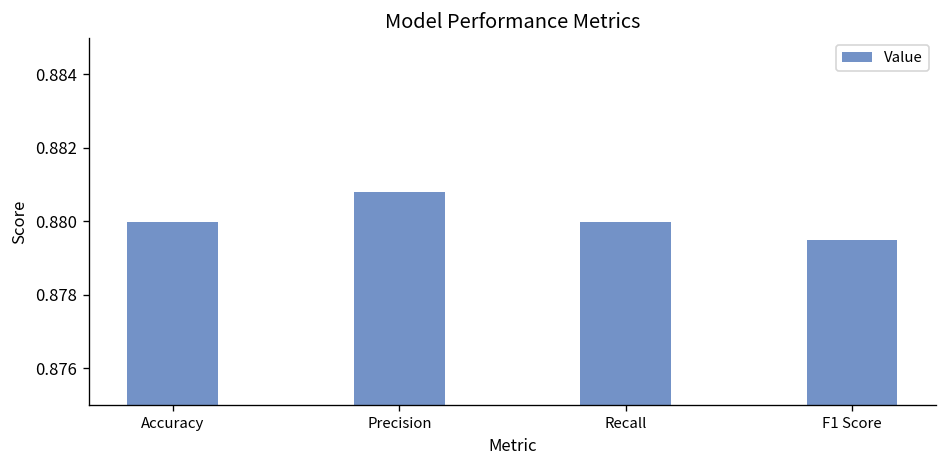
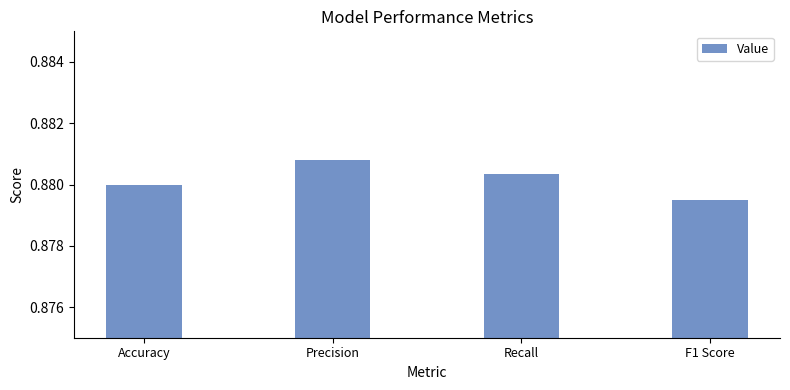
Recall: 0.8800 -> 0.8803
